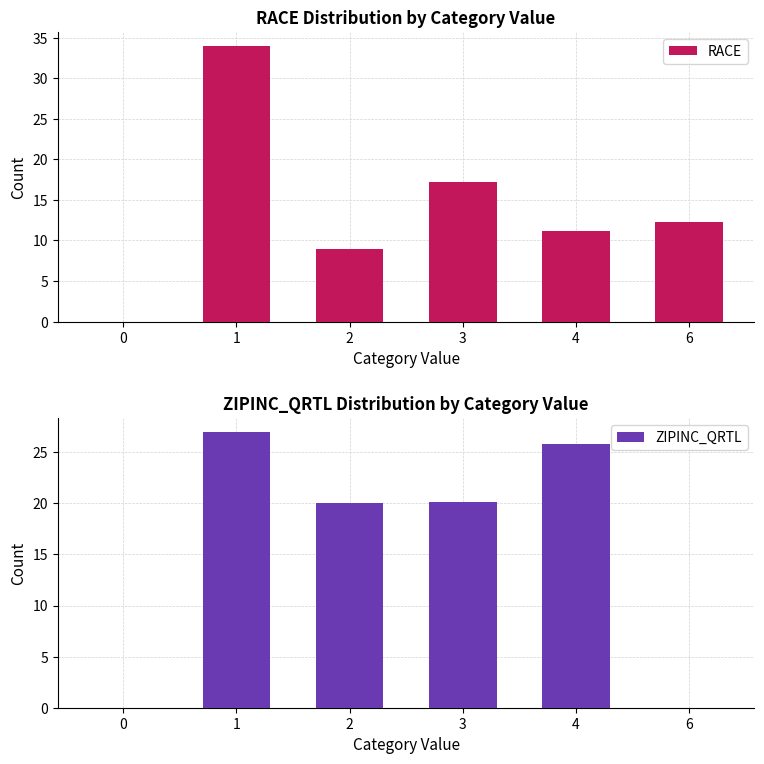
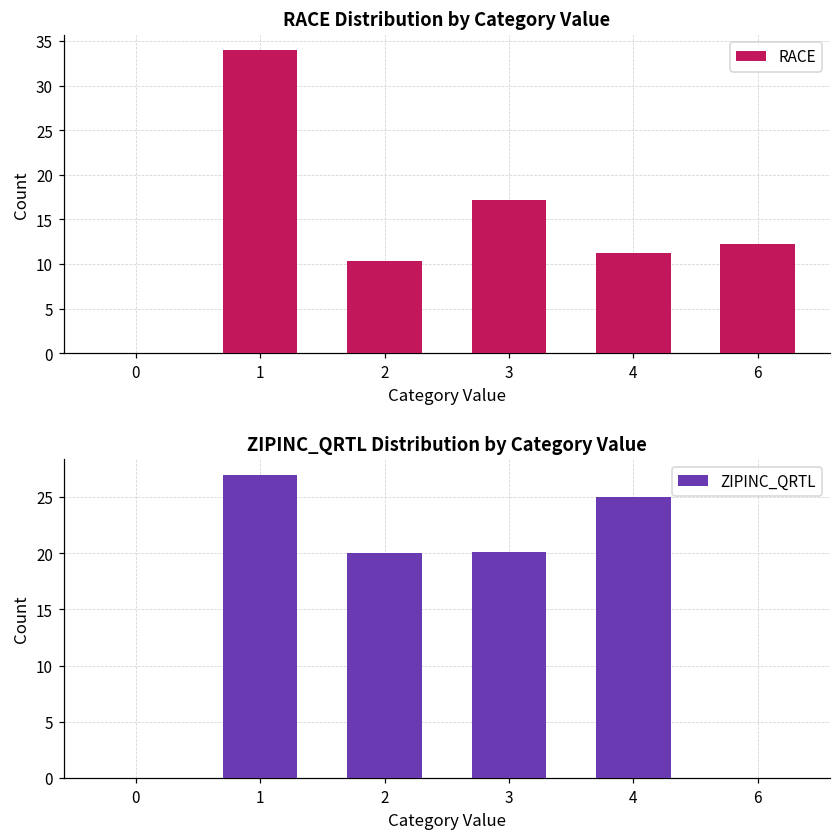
RACE Distribution by Category Value, 2: 9 -> 10
ZIPINC_QRTL Distribution by Category Value, 4: 25.8 -> 25.0
